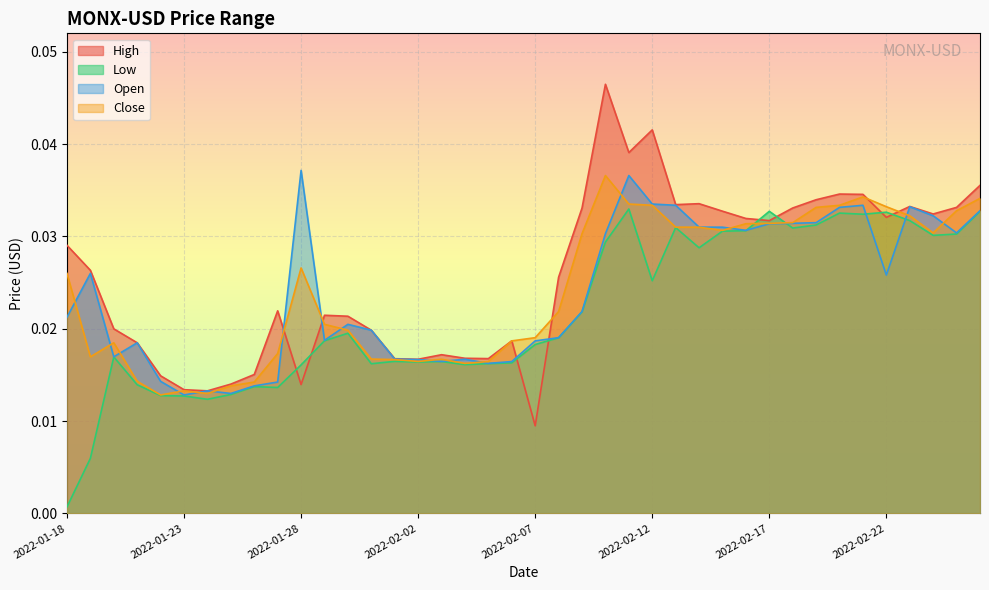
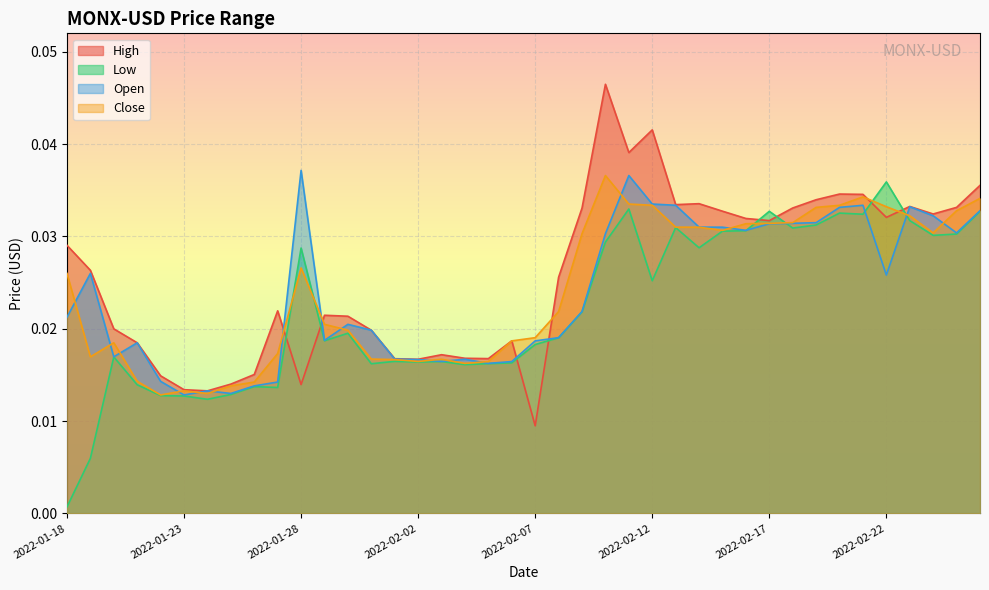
Low, 2022-01-28: 0.016 -> 0.029
Low, 2022-02-22: 0.033 -> 0.036
